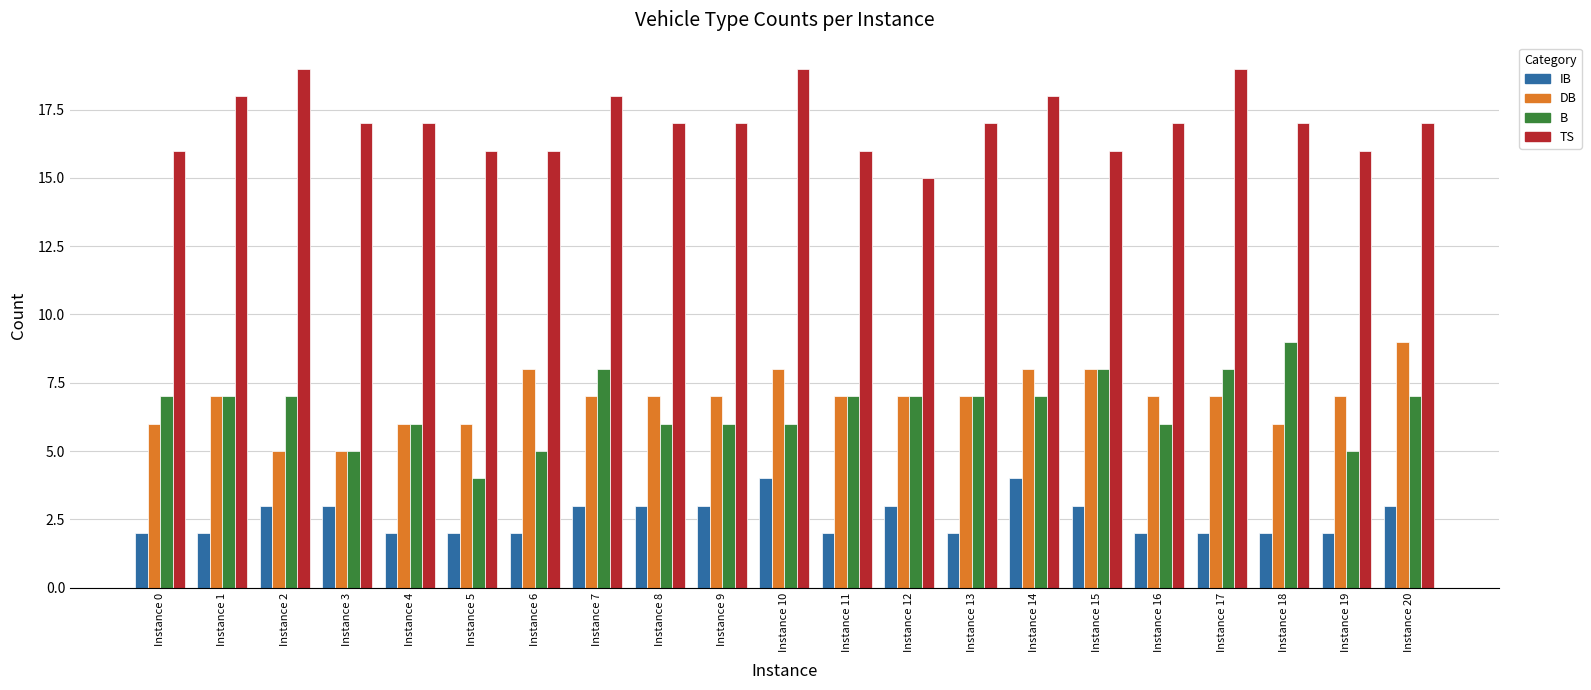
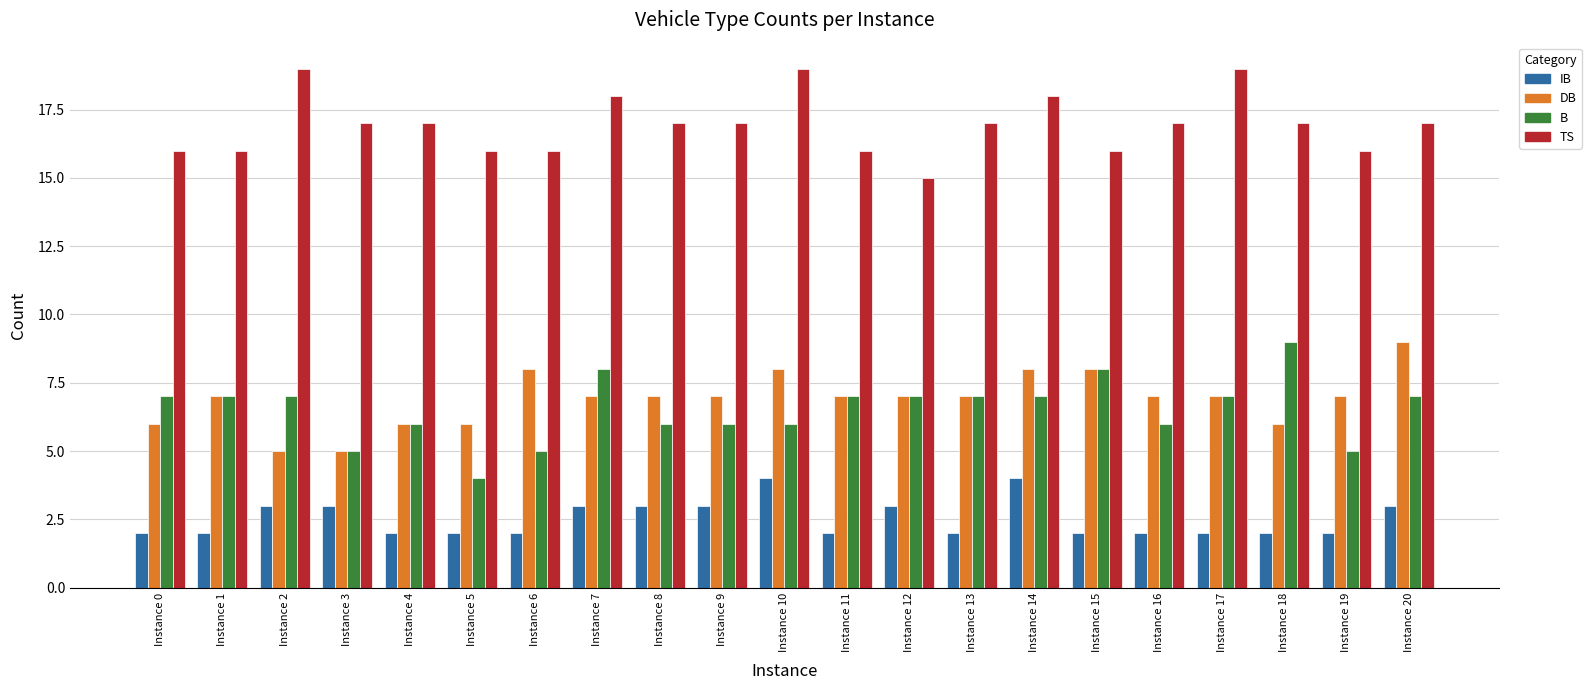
TS, Instance 1: 18 -> 16
IB, Instance 15: 3 -> 2
B, Instance 17: 8 -> 7
